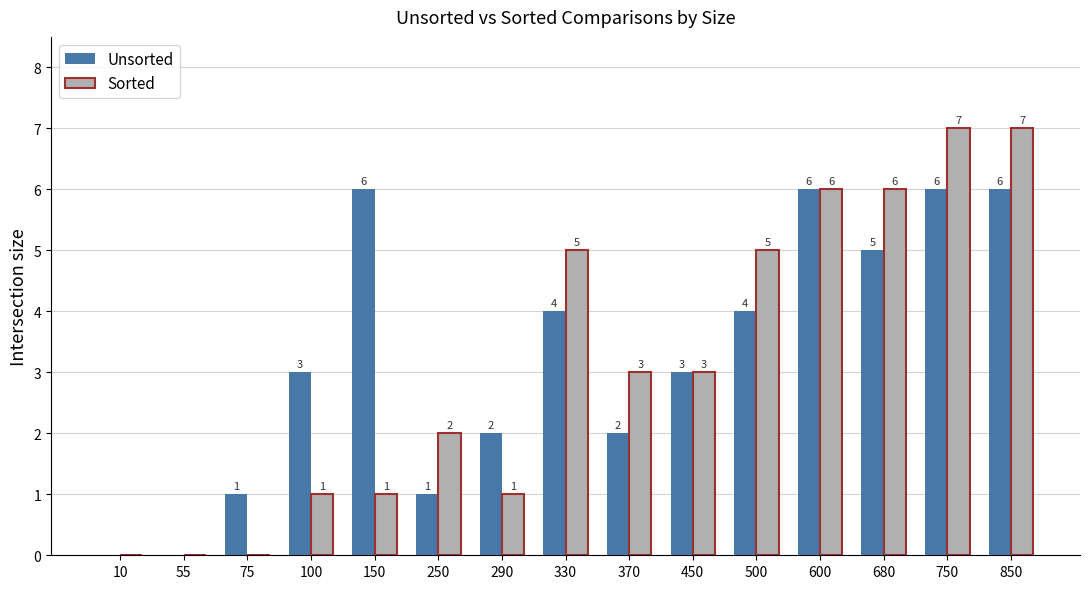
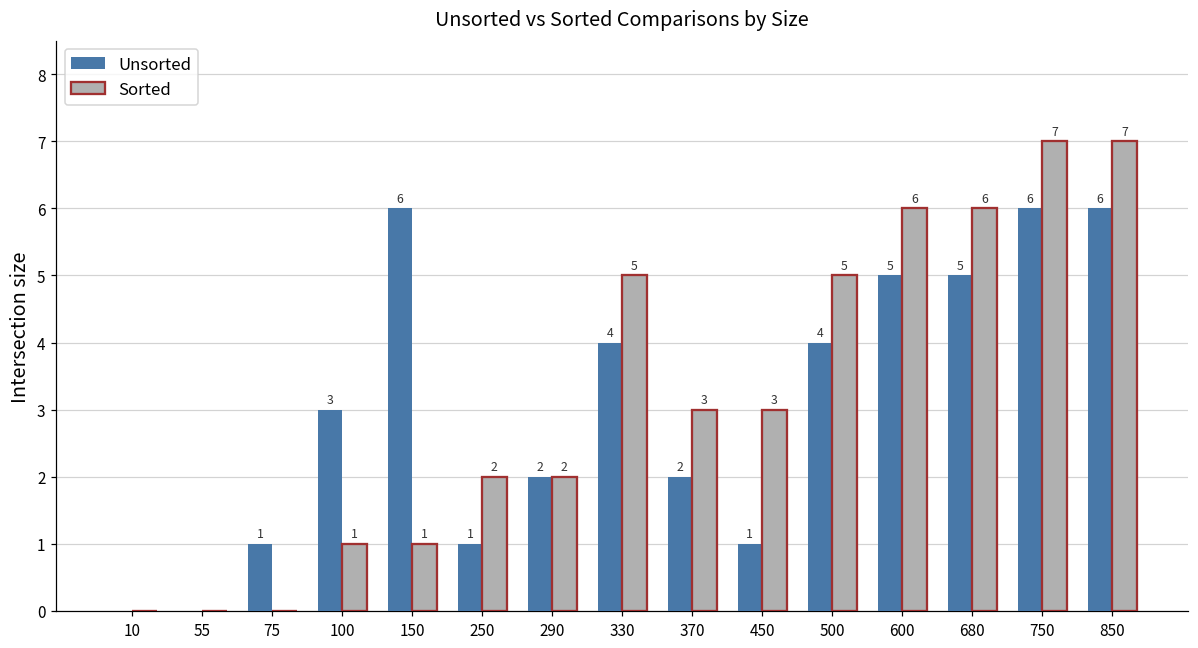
Sorted, 290: 1 -> 2
Unsorted, 450: 3 -> 1
Unsorted, 600: 6 -> 5
